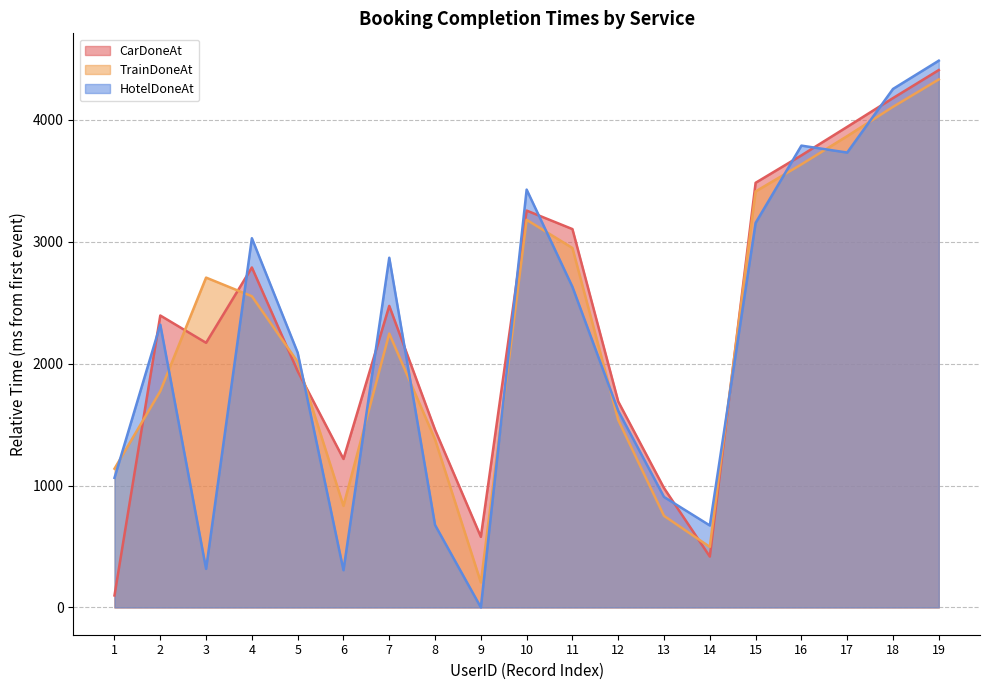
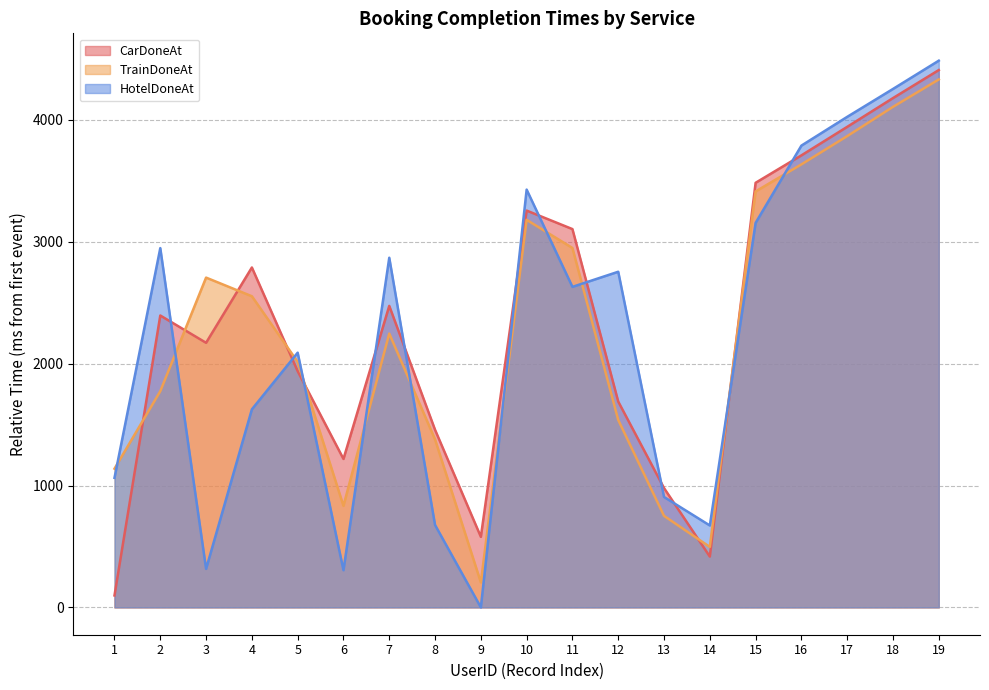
HotelDoneAt, 2: 2320 -> 2950
HotelDoneAt, 4: 3030 -> 1630
HotelDoneAt, 12: 1610 -> 2750
HotelDoneAt, 17: 3730 -> 4030
